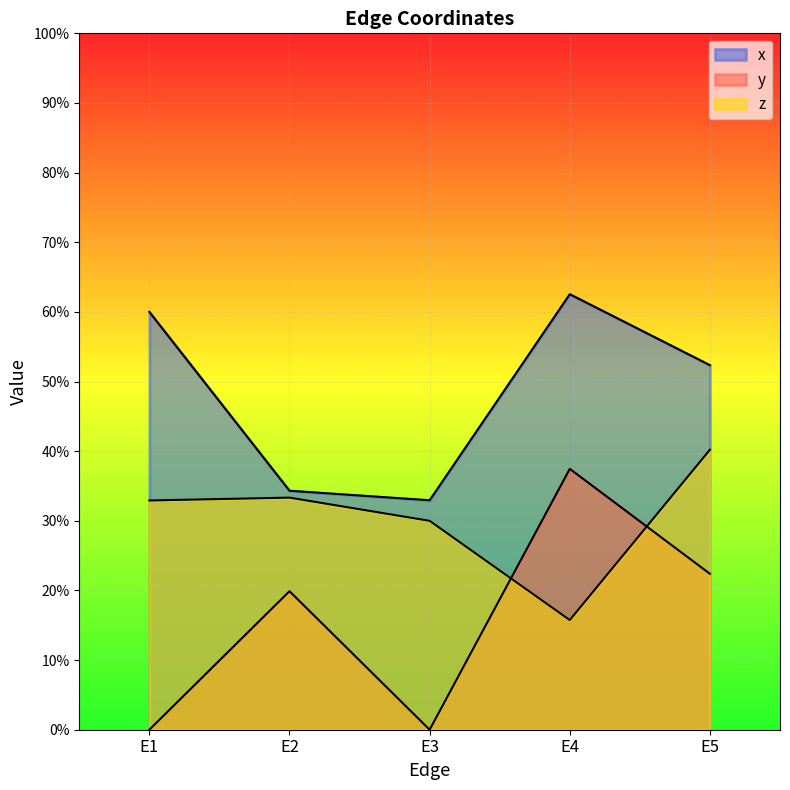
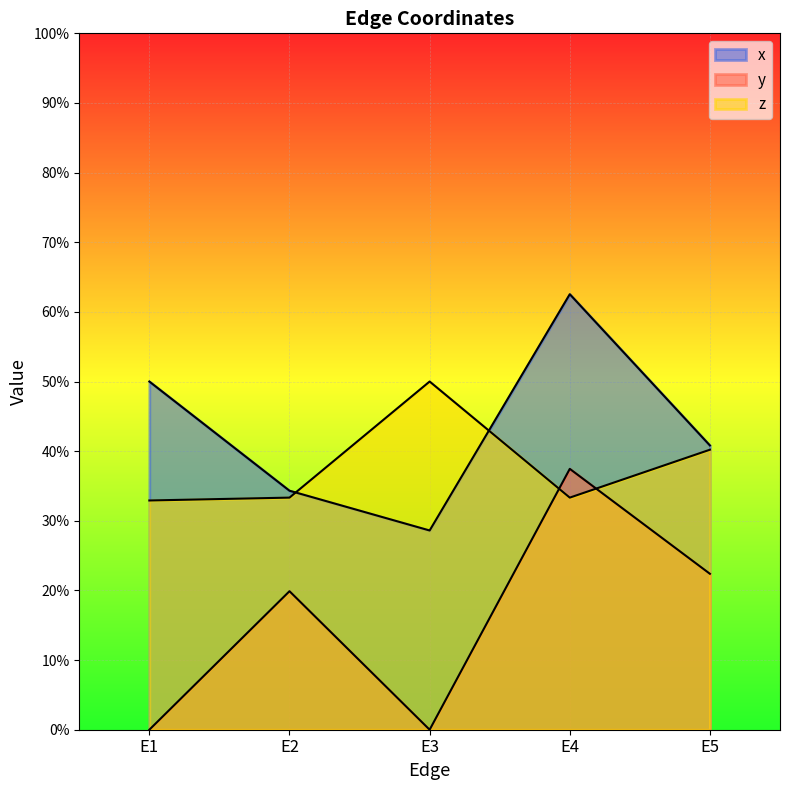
x, E1: 60% -> 50%
x, E3: 33% -> 29%
z, E3: 30% -> 50%
z, E4: 16% -> 33%
x, E5: 52% -> 41%
